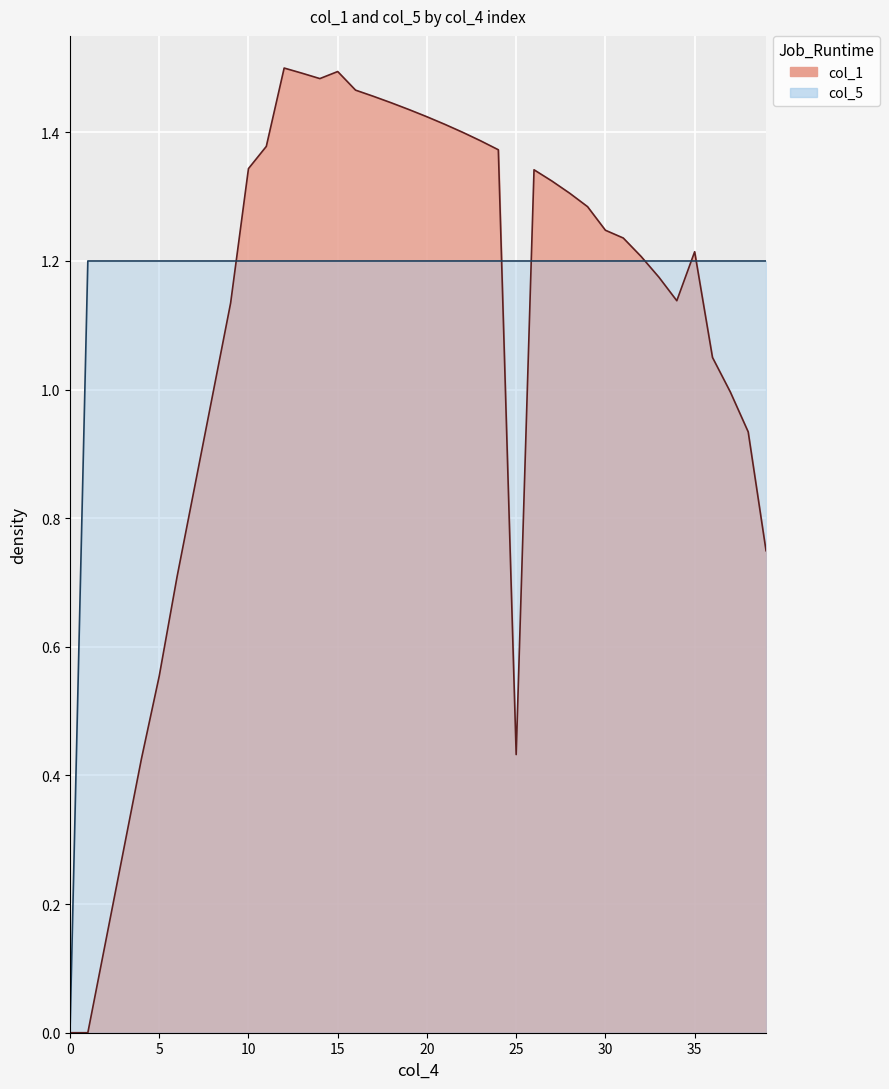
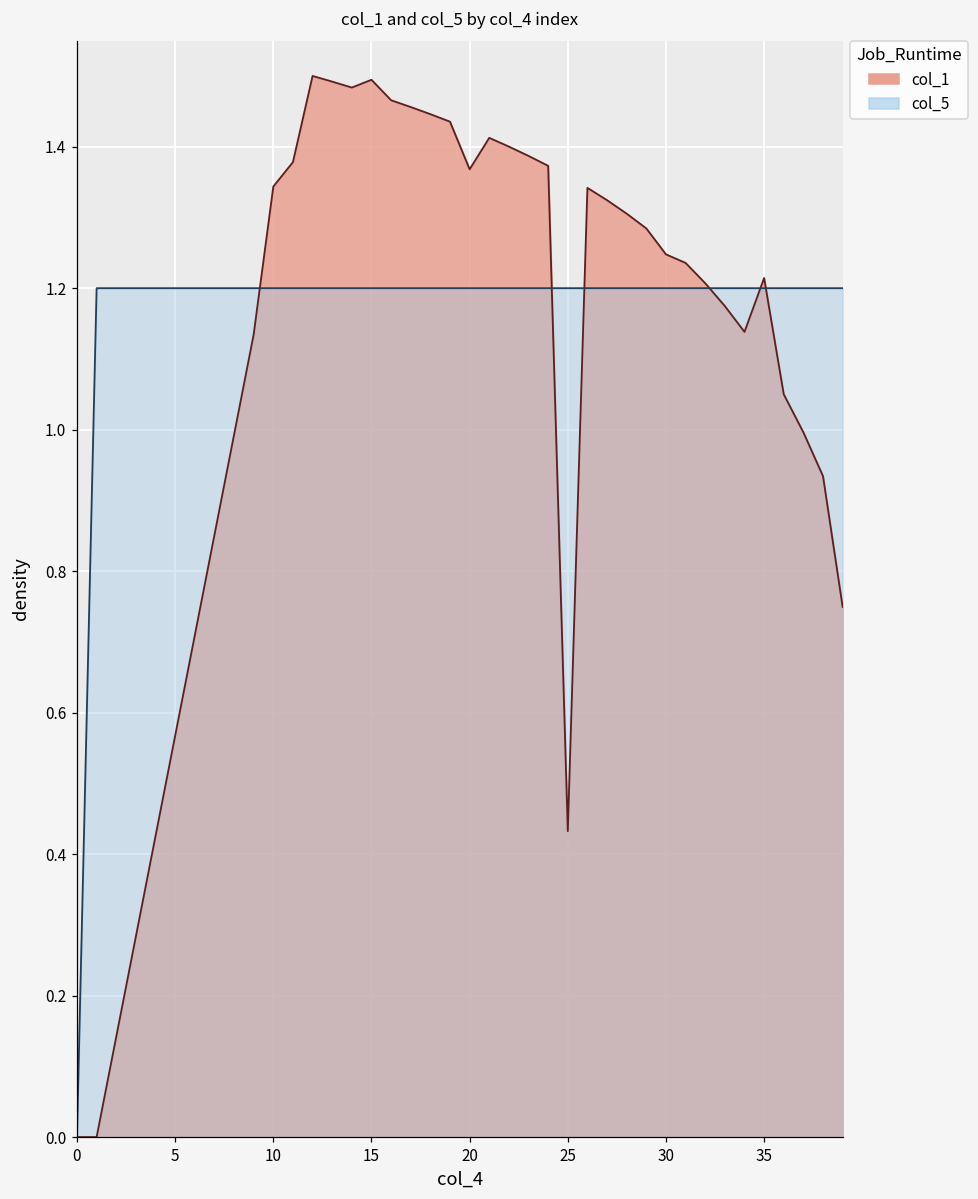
col_1, 5: 0.55 -> 0.57
col_1, 20: 1.42 -> 1.37
